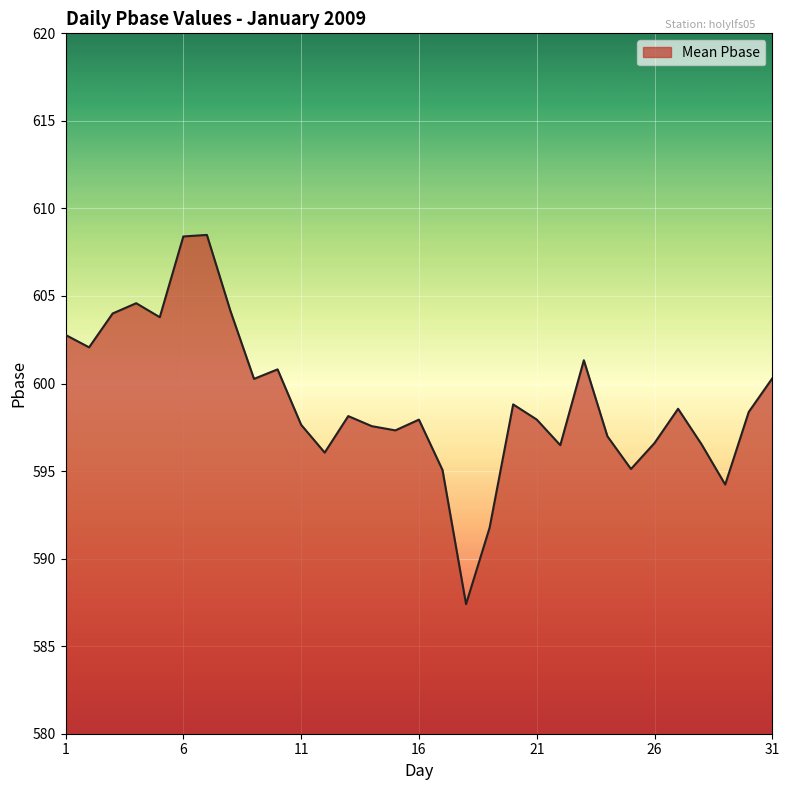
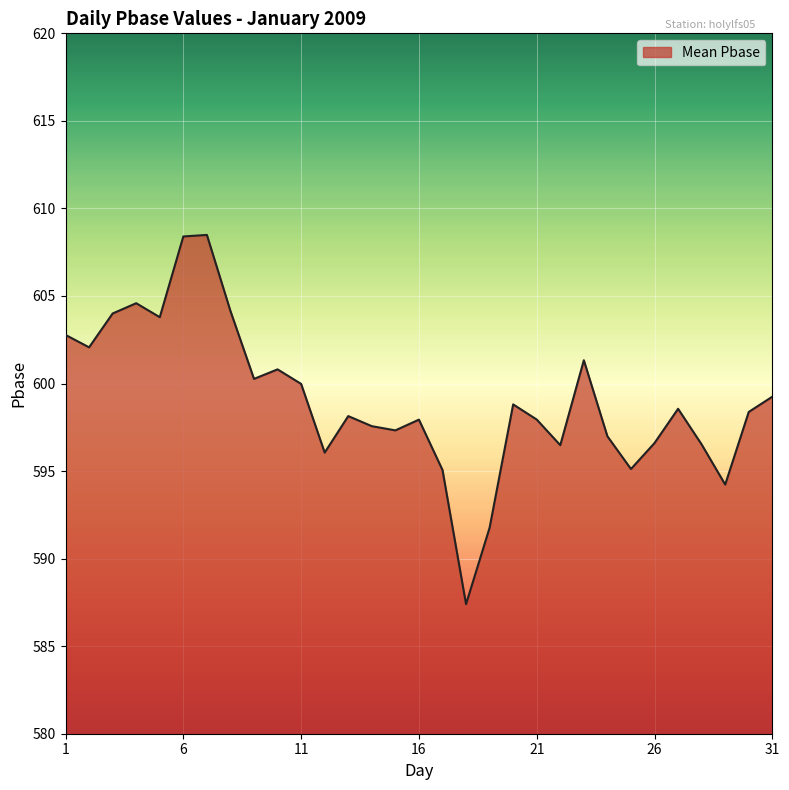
11: 597.6 -> 600.0
31: 600.3 -> 599.2
